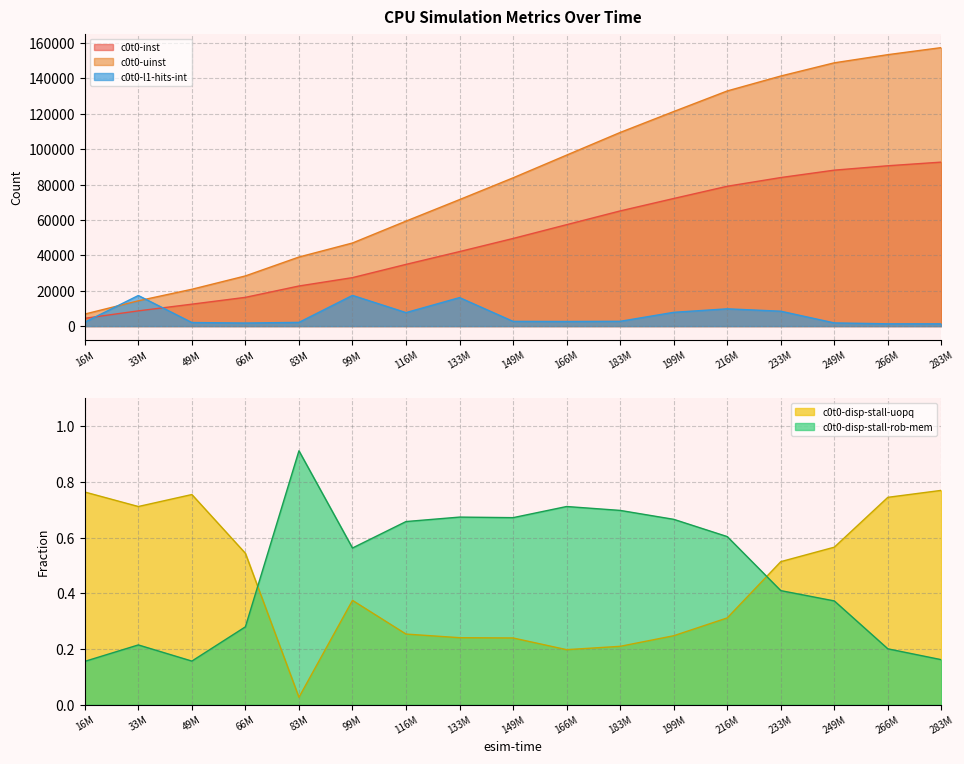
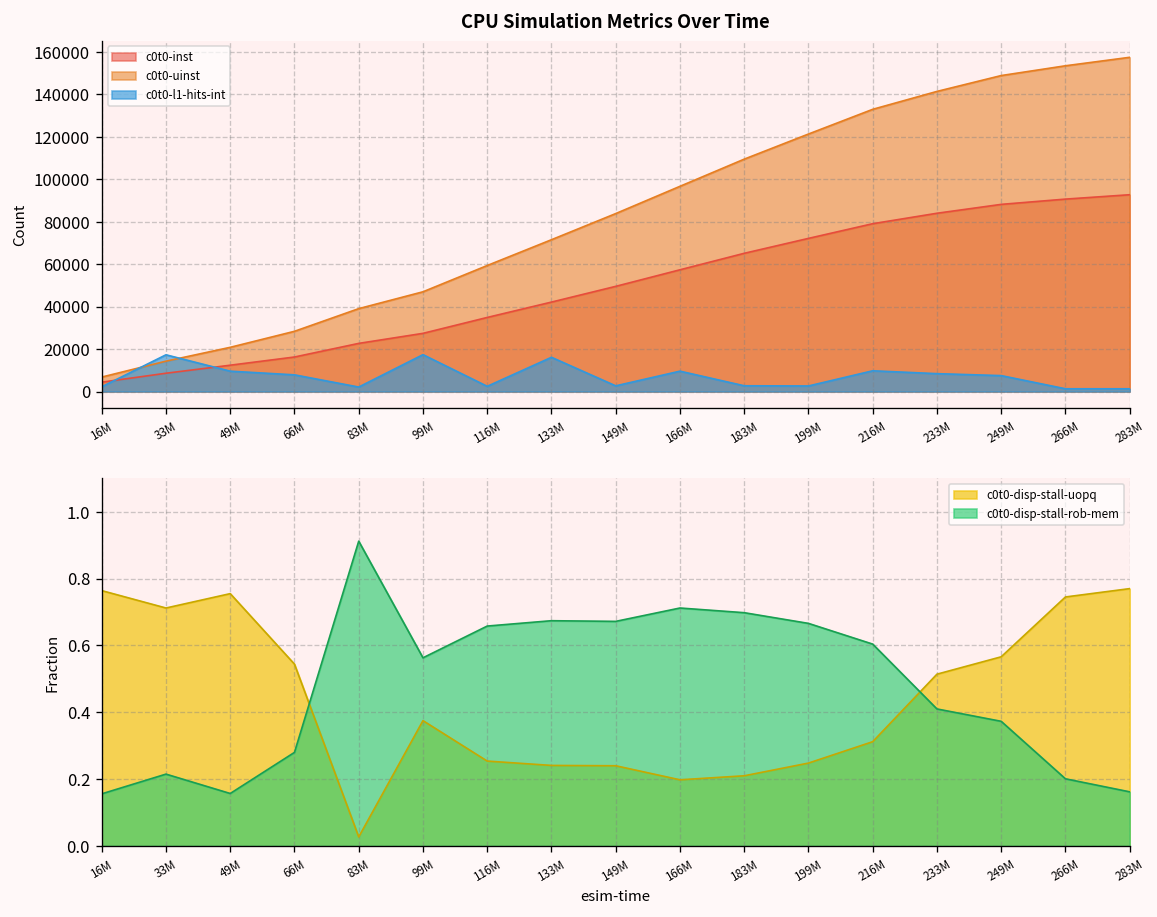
CPU Simulation Metrics Over Time, c0t0-l1-hits-int, 49M: 2000 -> 10000
CPU Simulation Metrics Over Time, c0t0-l1-hits-int, 66M: 2000 -> 8000
CPU Simulation Metrics Over Time, c0t0-l1-hits-int, 116M: 8000 -> 2000
CPU Simulation Metrics Over Time, c0t0-l1-hits-int, 166M: 3000 -> 10000
CPU Simulation Metrics Over Time, c0t0-l1-hits-int, 199M: 8000 -> 3000
CPU Simulation Metrics Over Time, c0t0-l1-hits-int, 249M: 2000 -> 8000
